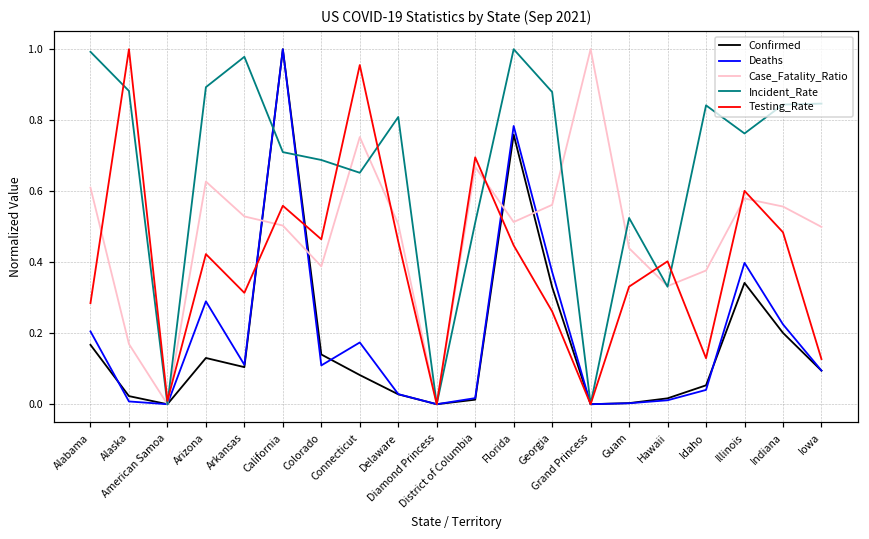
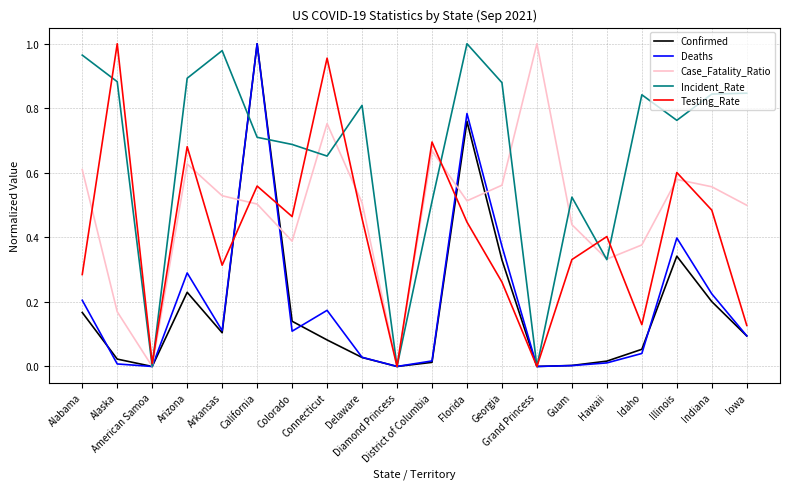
Incident_Rate, Alabama: 0.99 -> 0.96
Confirmed, Arizona: 0.13 -> 0.23
Testing_Rate, Arizona: 0.42 -> 0.68
